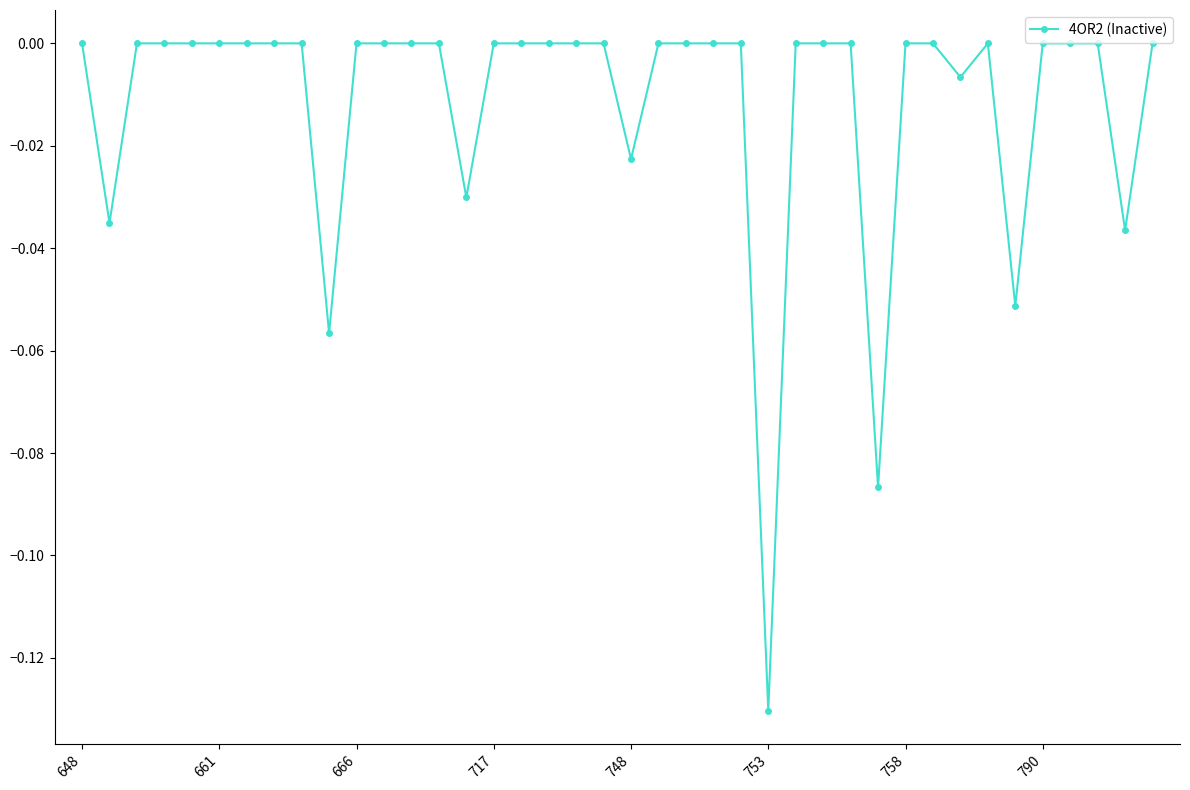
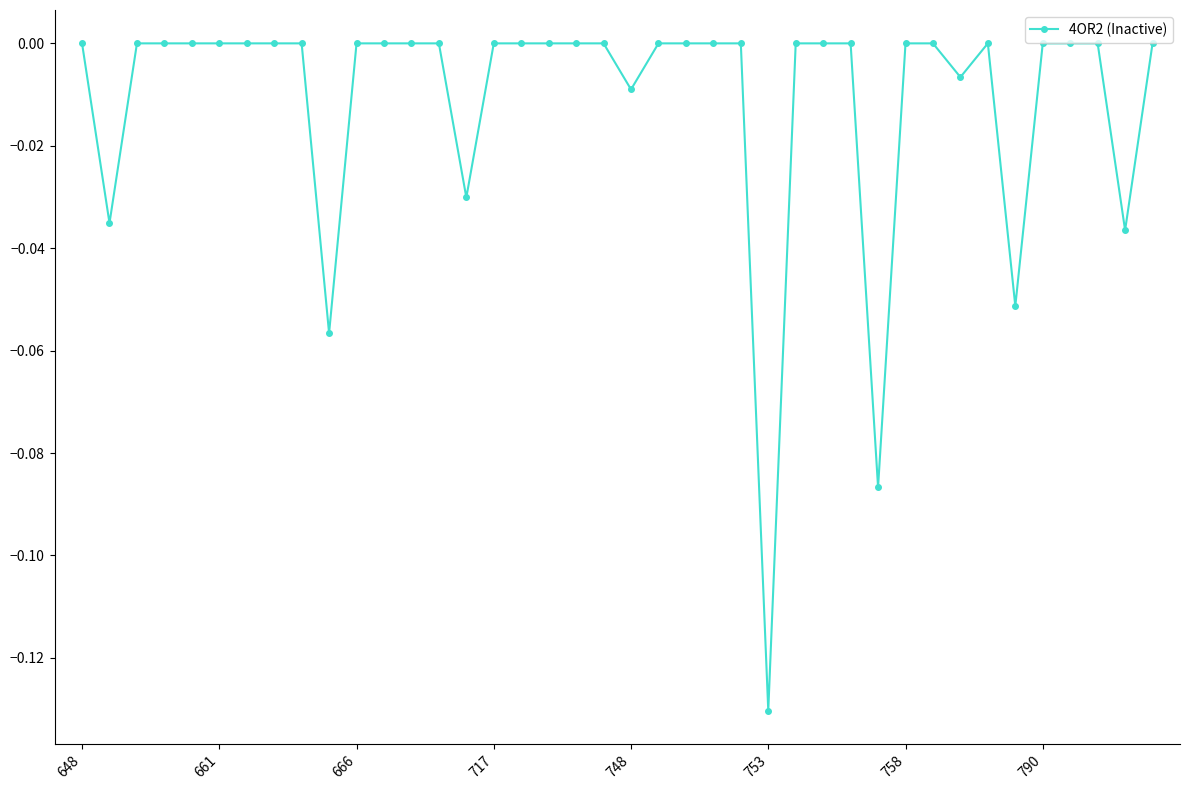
748: -0.023 -> -0.009
